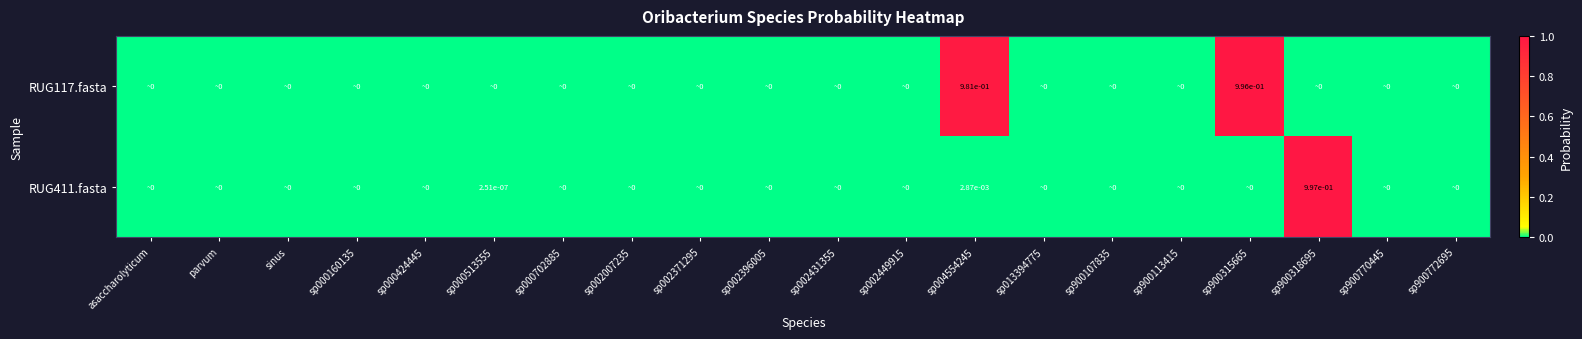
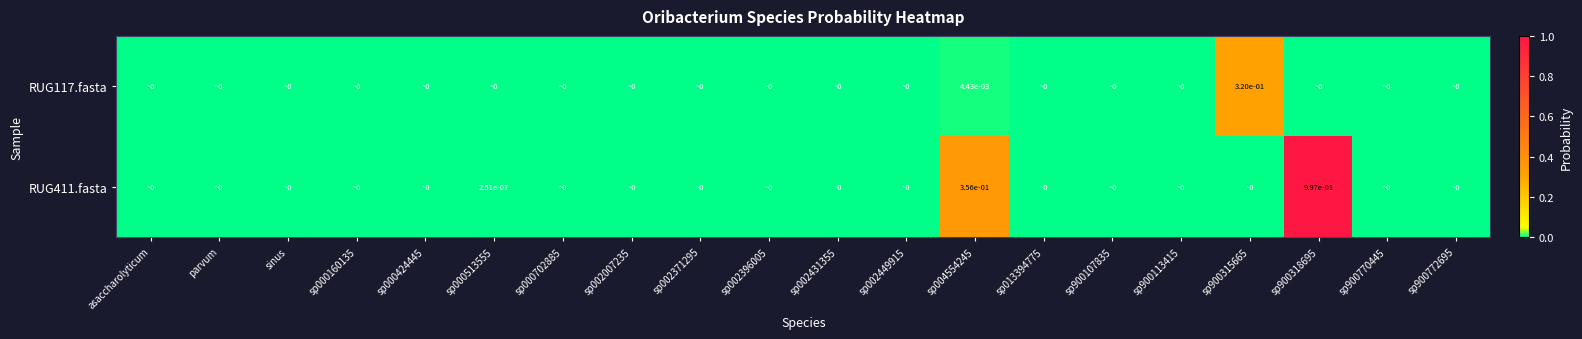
RUG117.fasta, sp004554245: 9.81e-01 -> 4.43e-03
RUG117.fasta, sp900315665: 9.96e-01 -> 3.20e-01
RUG411.fasta, sp004554245: 2.87e-03 -> 3.56e-01
